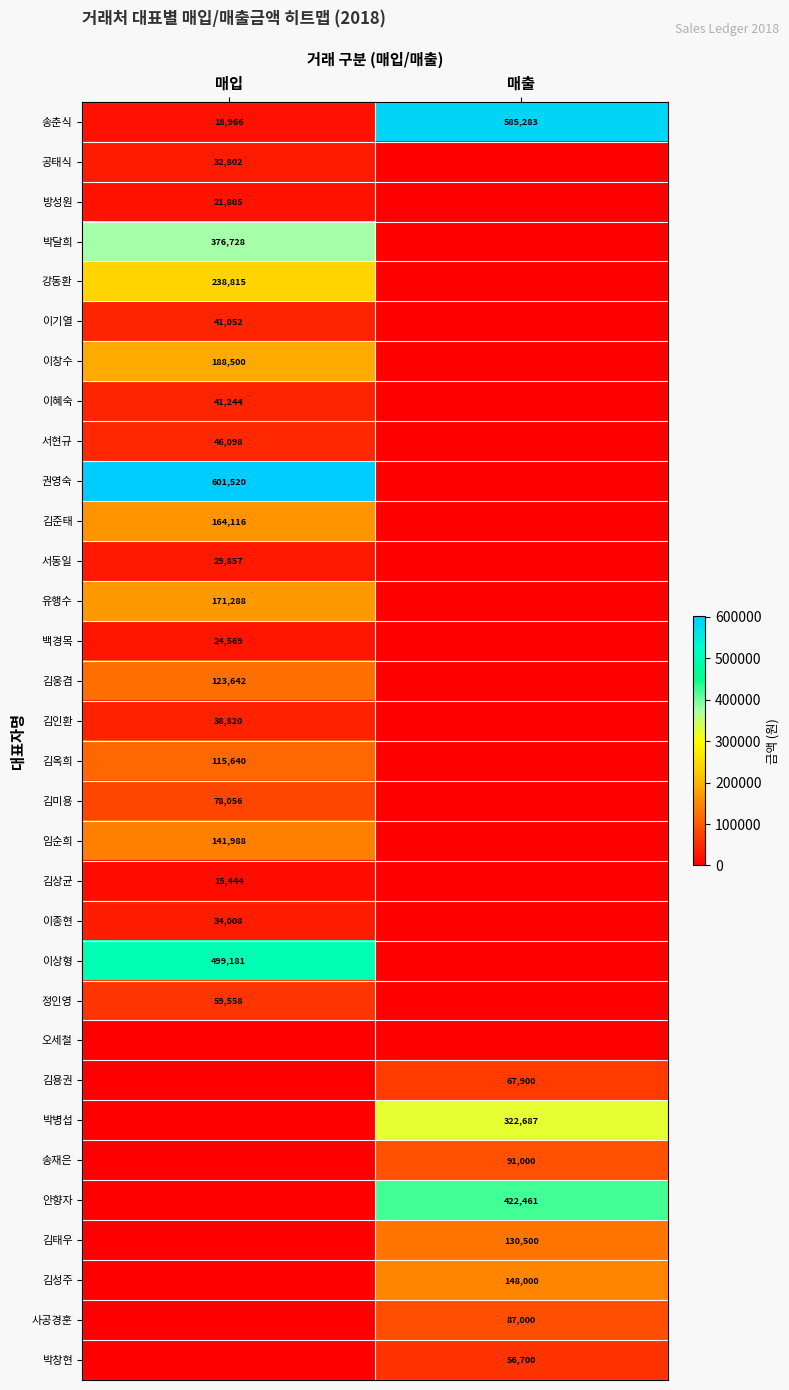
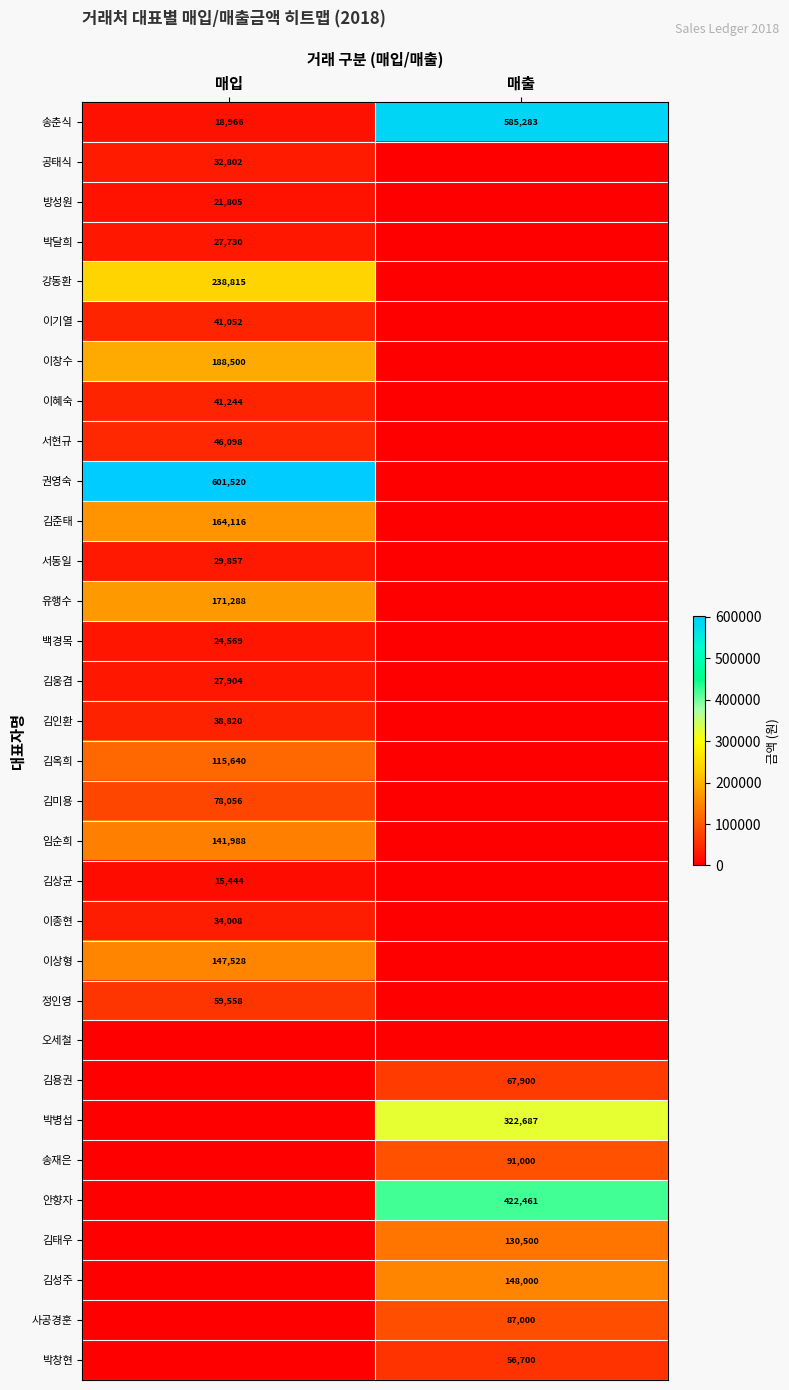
박달희, 매입: 376,728 -> 27,730
김웅겸, 매입: 123,642 -> 27,904
이상형, 매입: 499,181 -> 147,528
